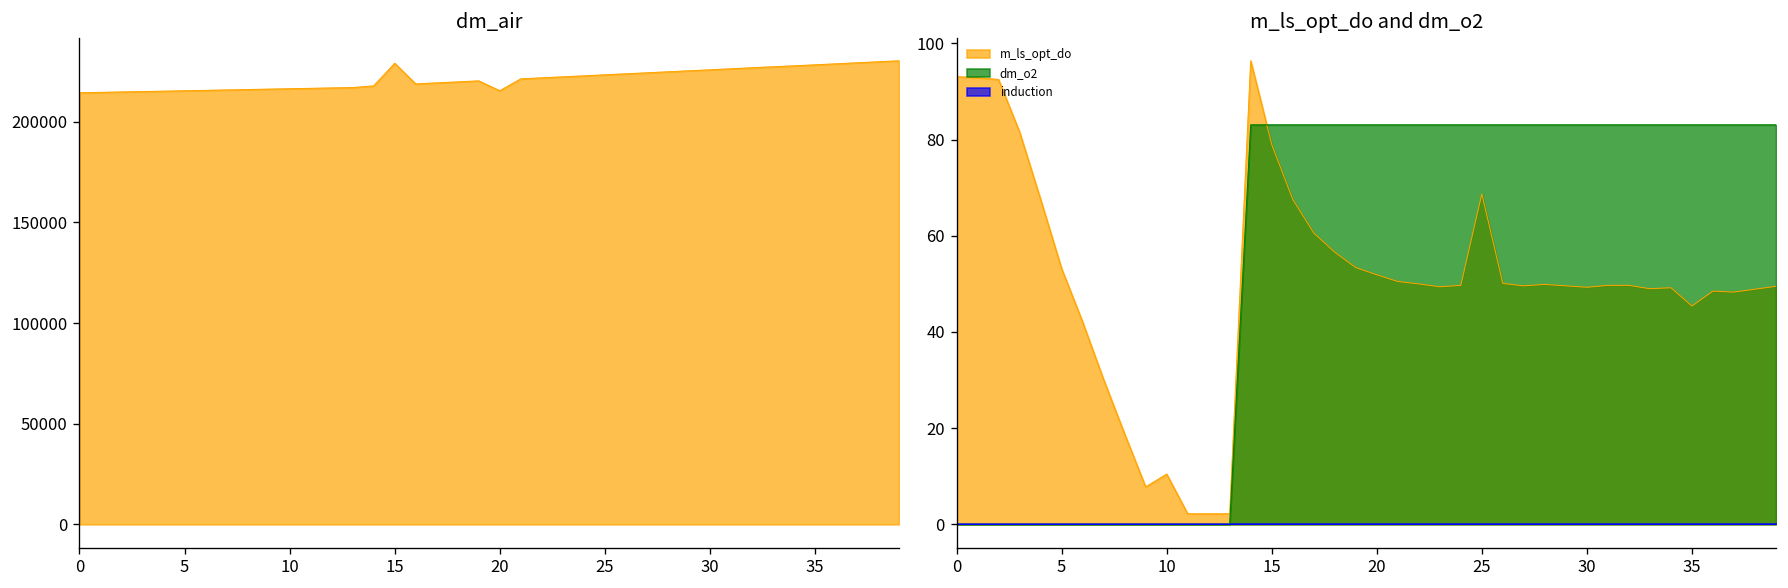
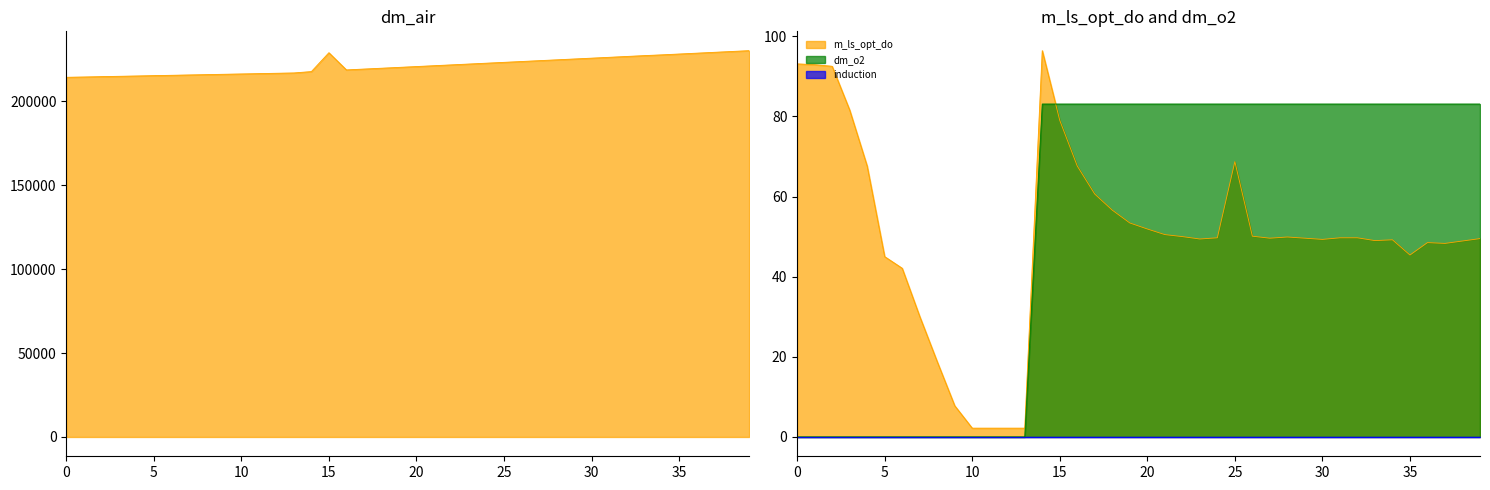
dm_air, 20: 215000 -> 221000
m_ls_opt_do and dm_o2, m_ls_opt_do, 5: 53 -> 45
m_ls_opt_do and dm_o2, m_ls_opt_do, 10: 10 -> 2
